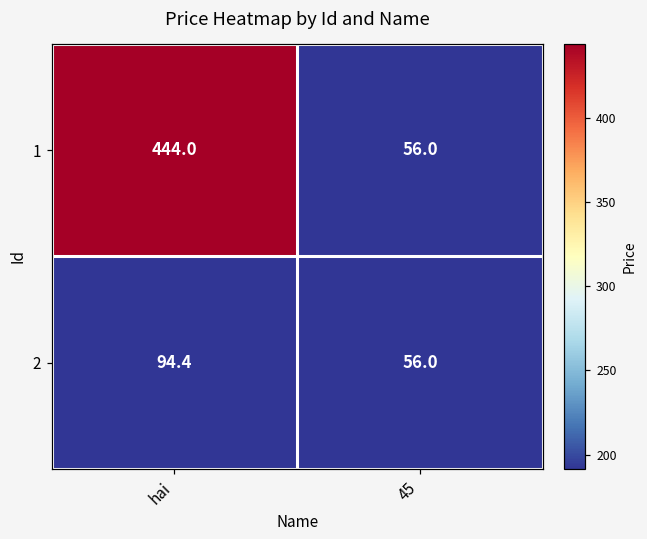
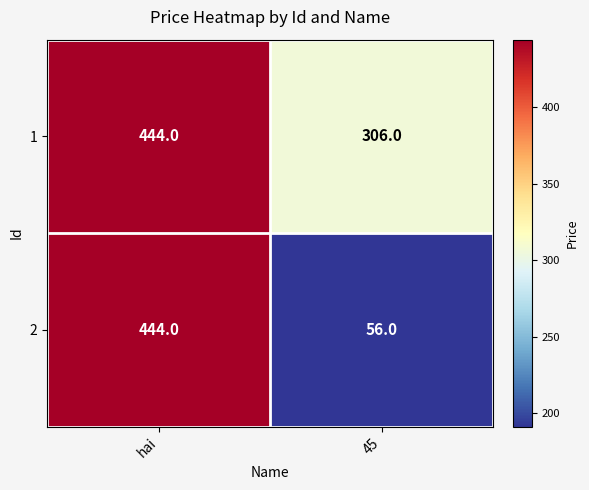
1, 45: 56.0 -> 306.0
2, hai: 94.4 -> 444.0
